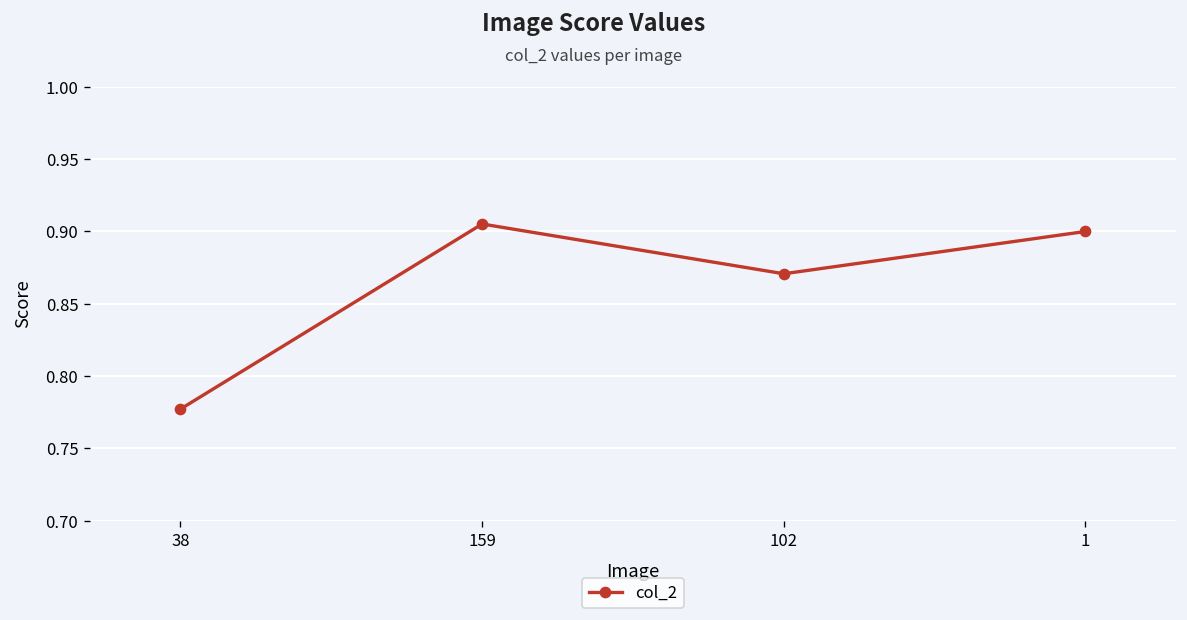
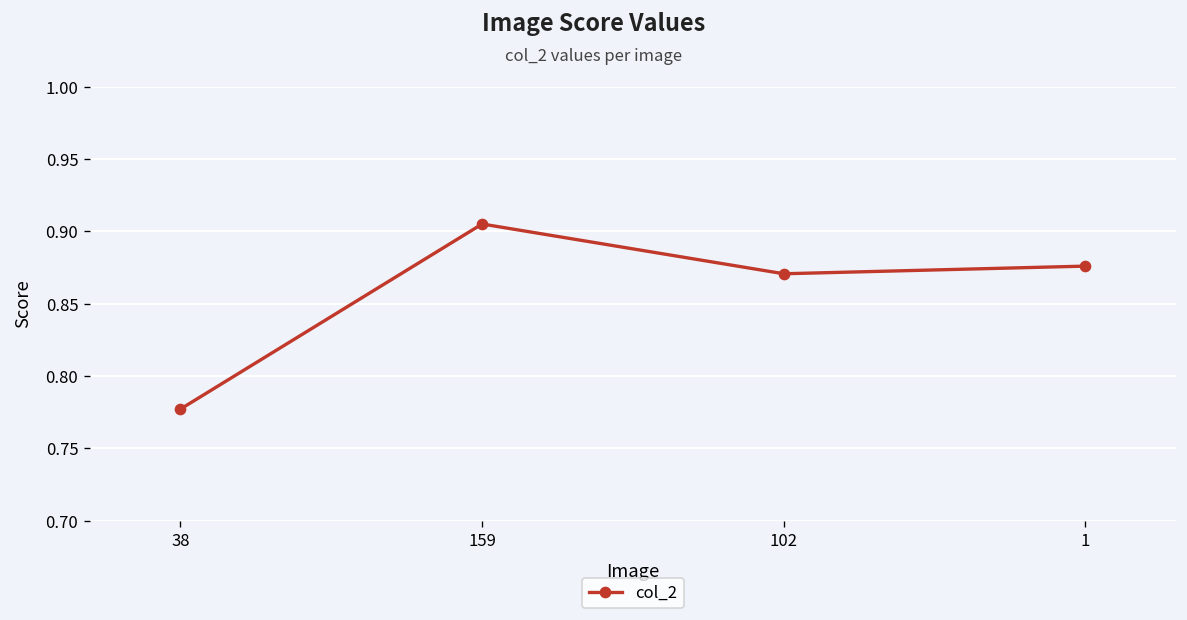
1: 0.900 -> 0.876
